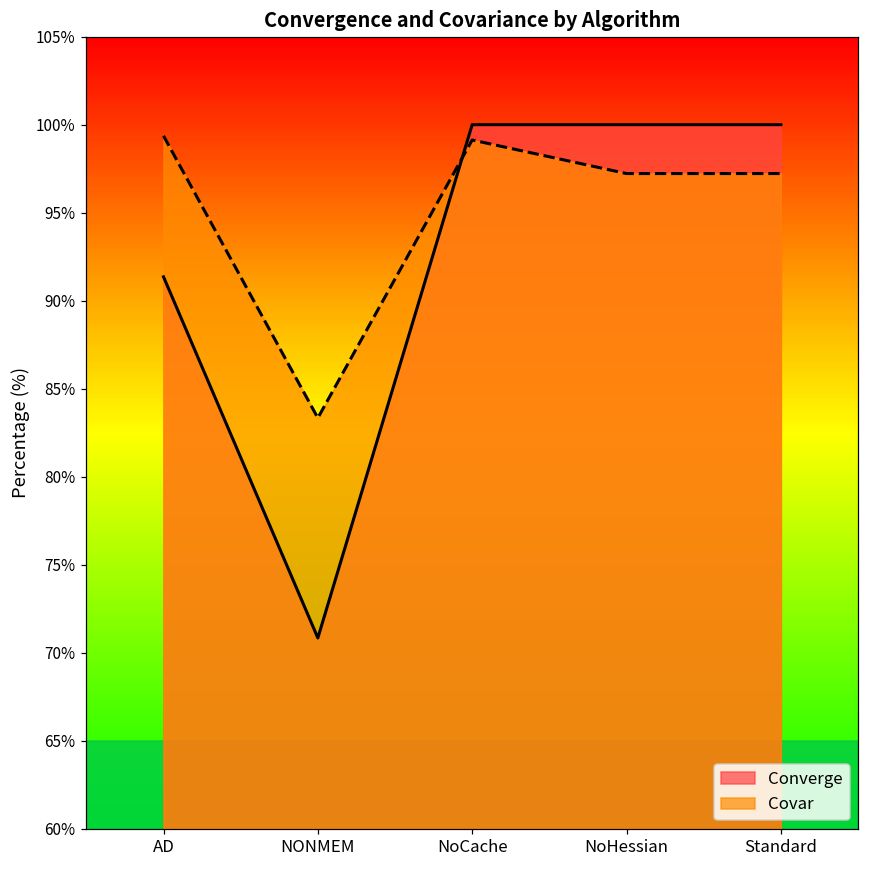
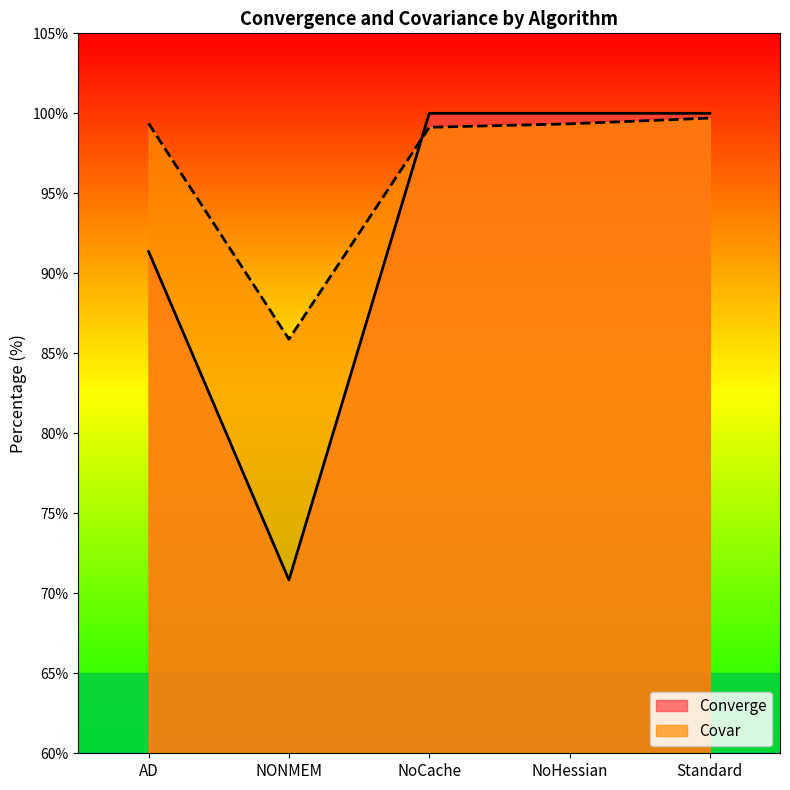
Covar, NONMEM: 83.3% -> 85.9%
Covar, NoHessian: 97.2% -> 99.3%
Covar, Standard: 97.2% -> 99.7%
